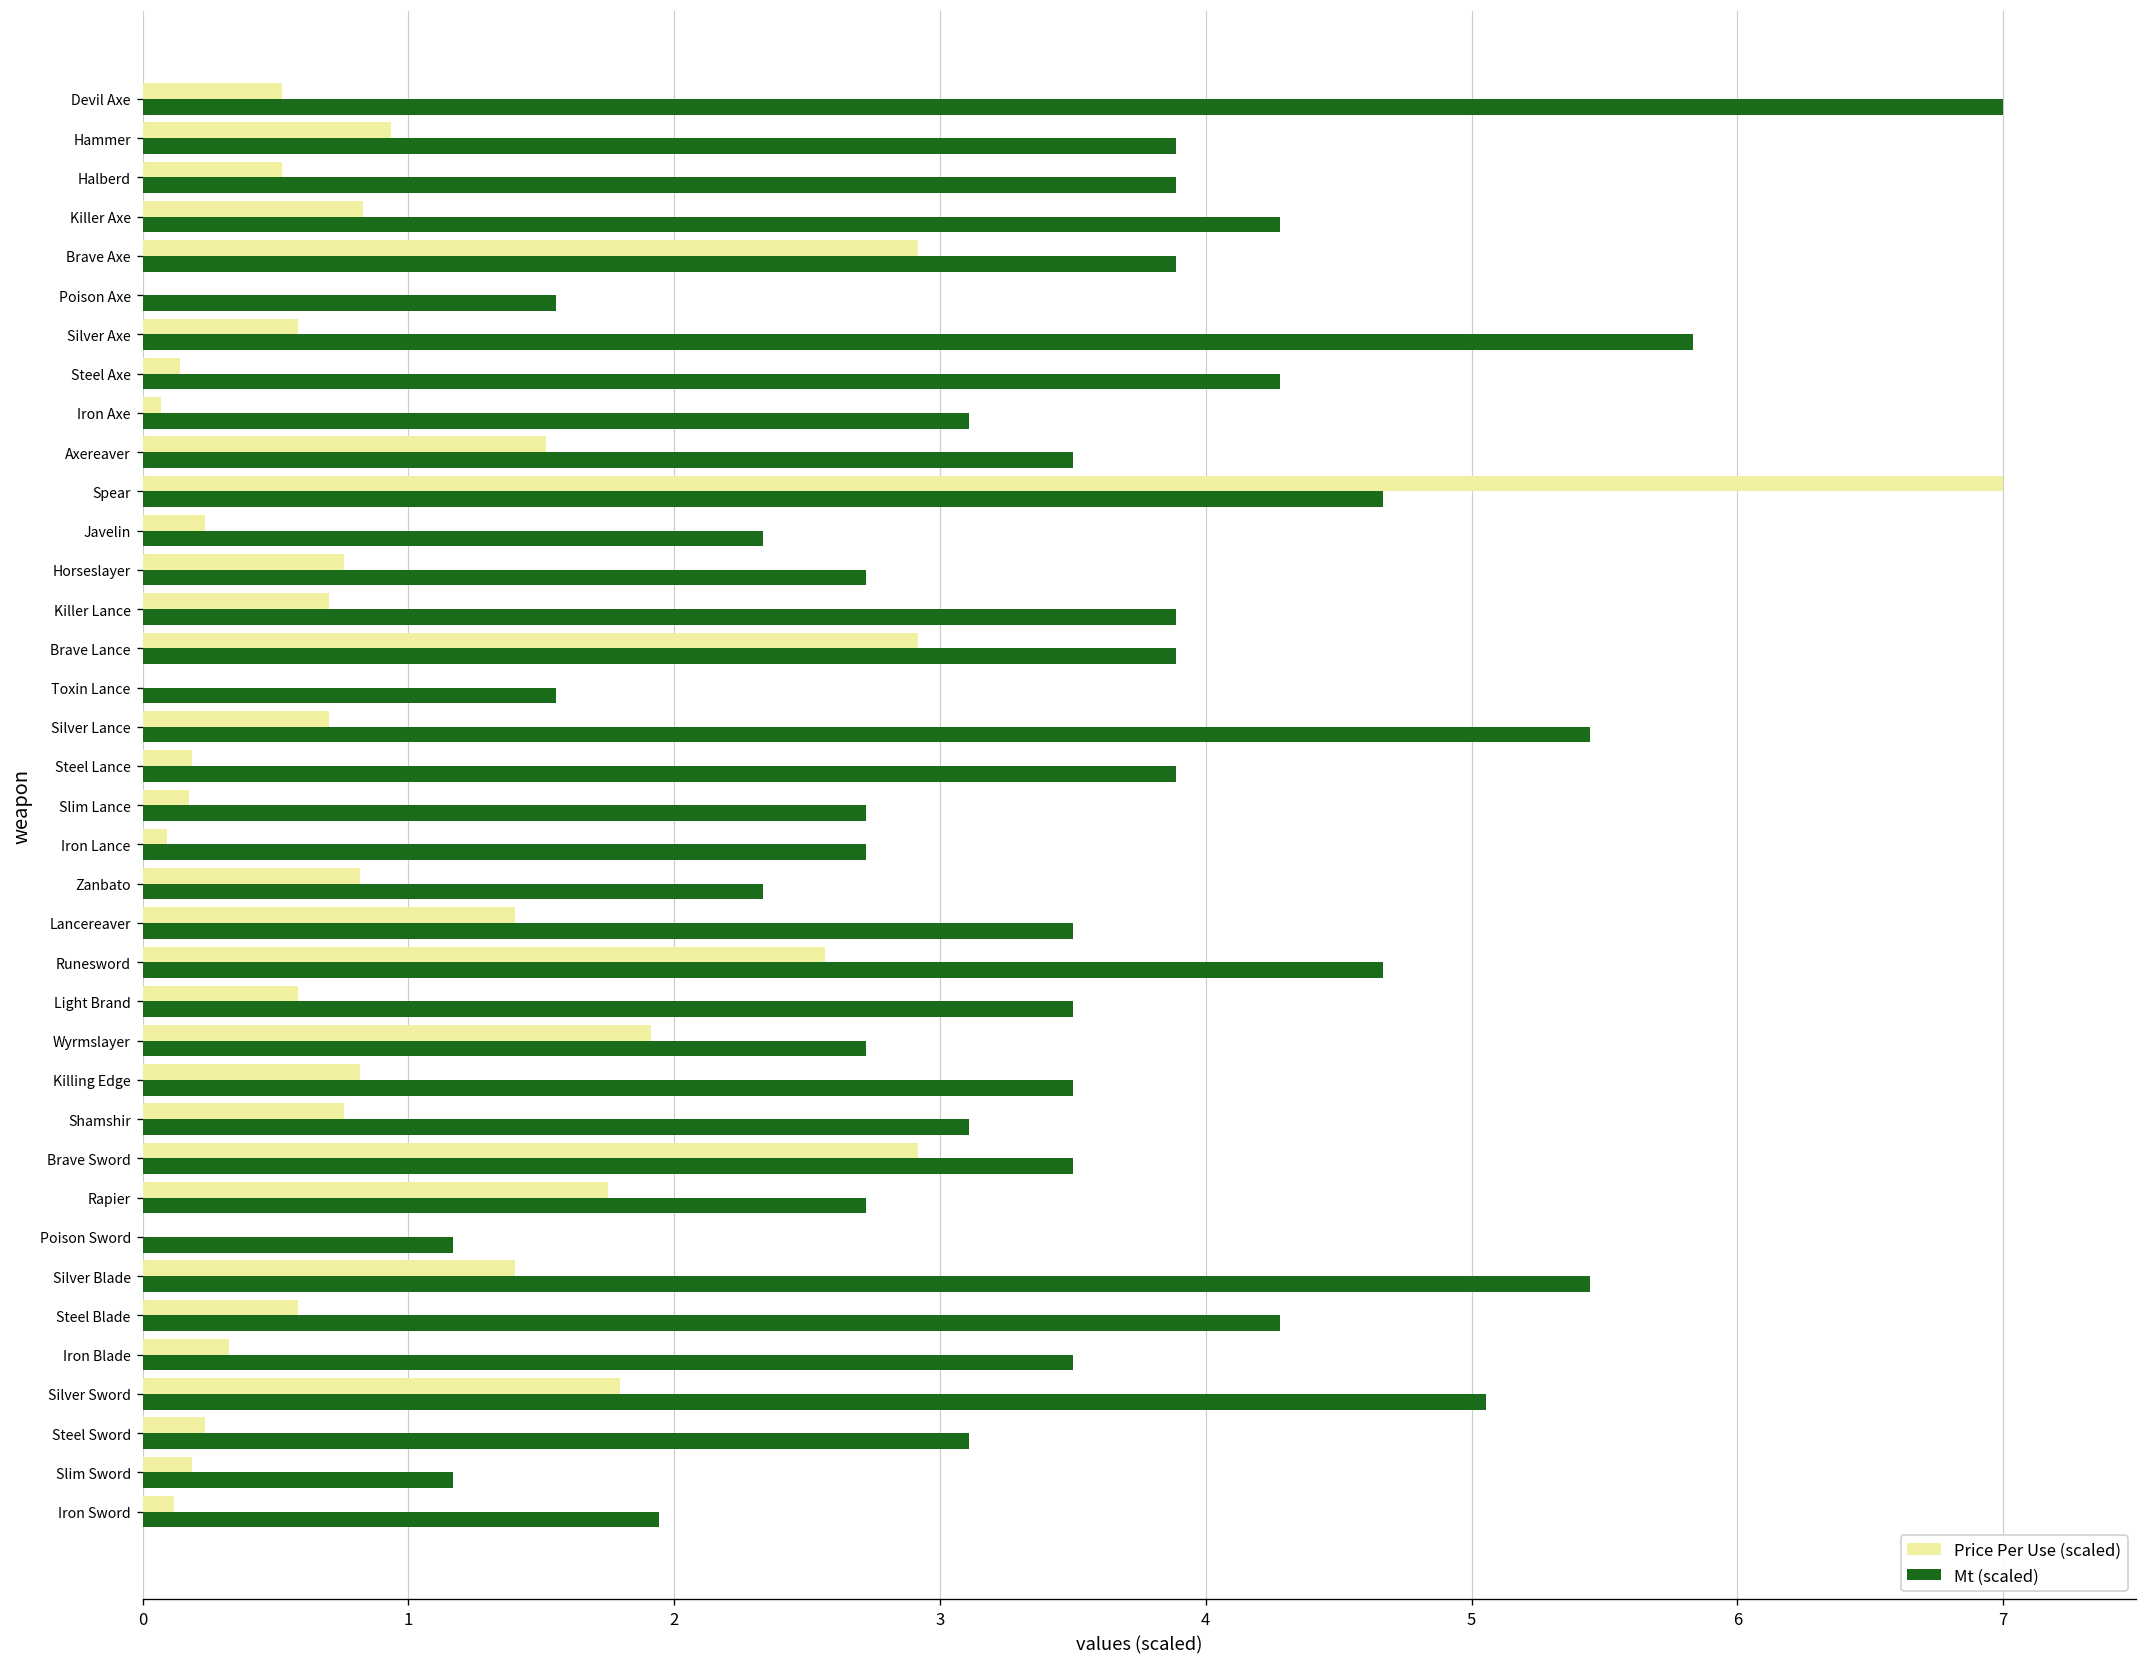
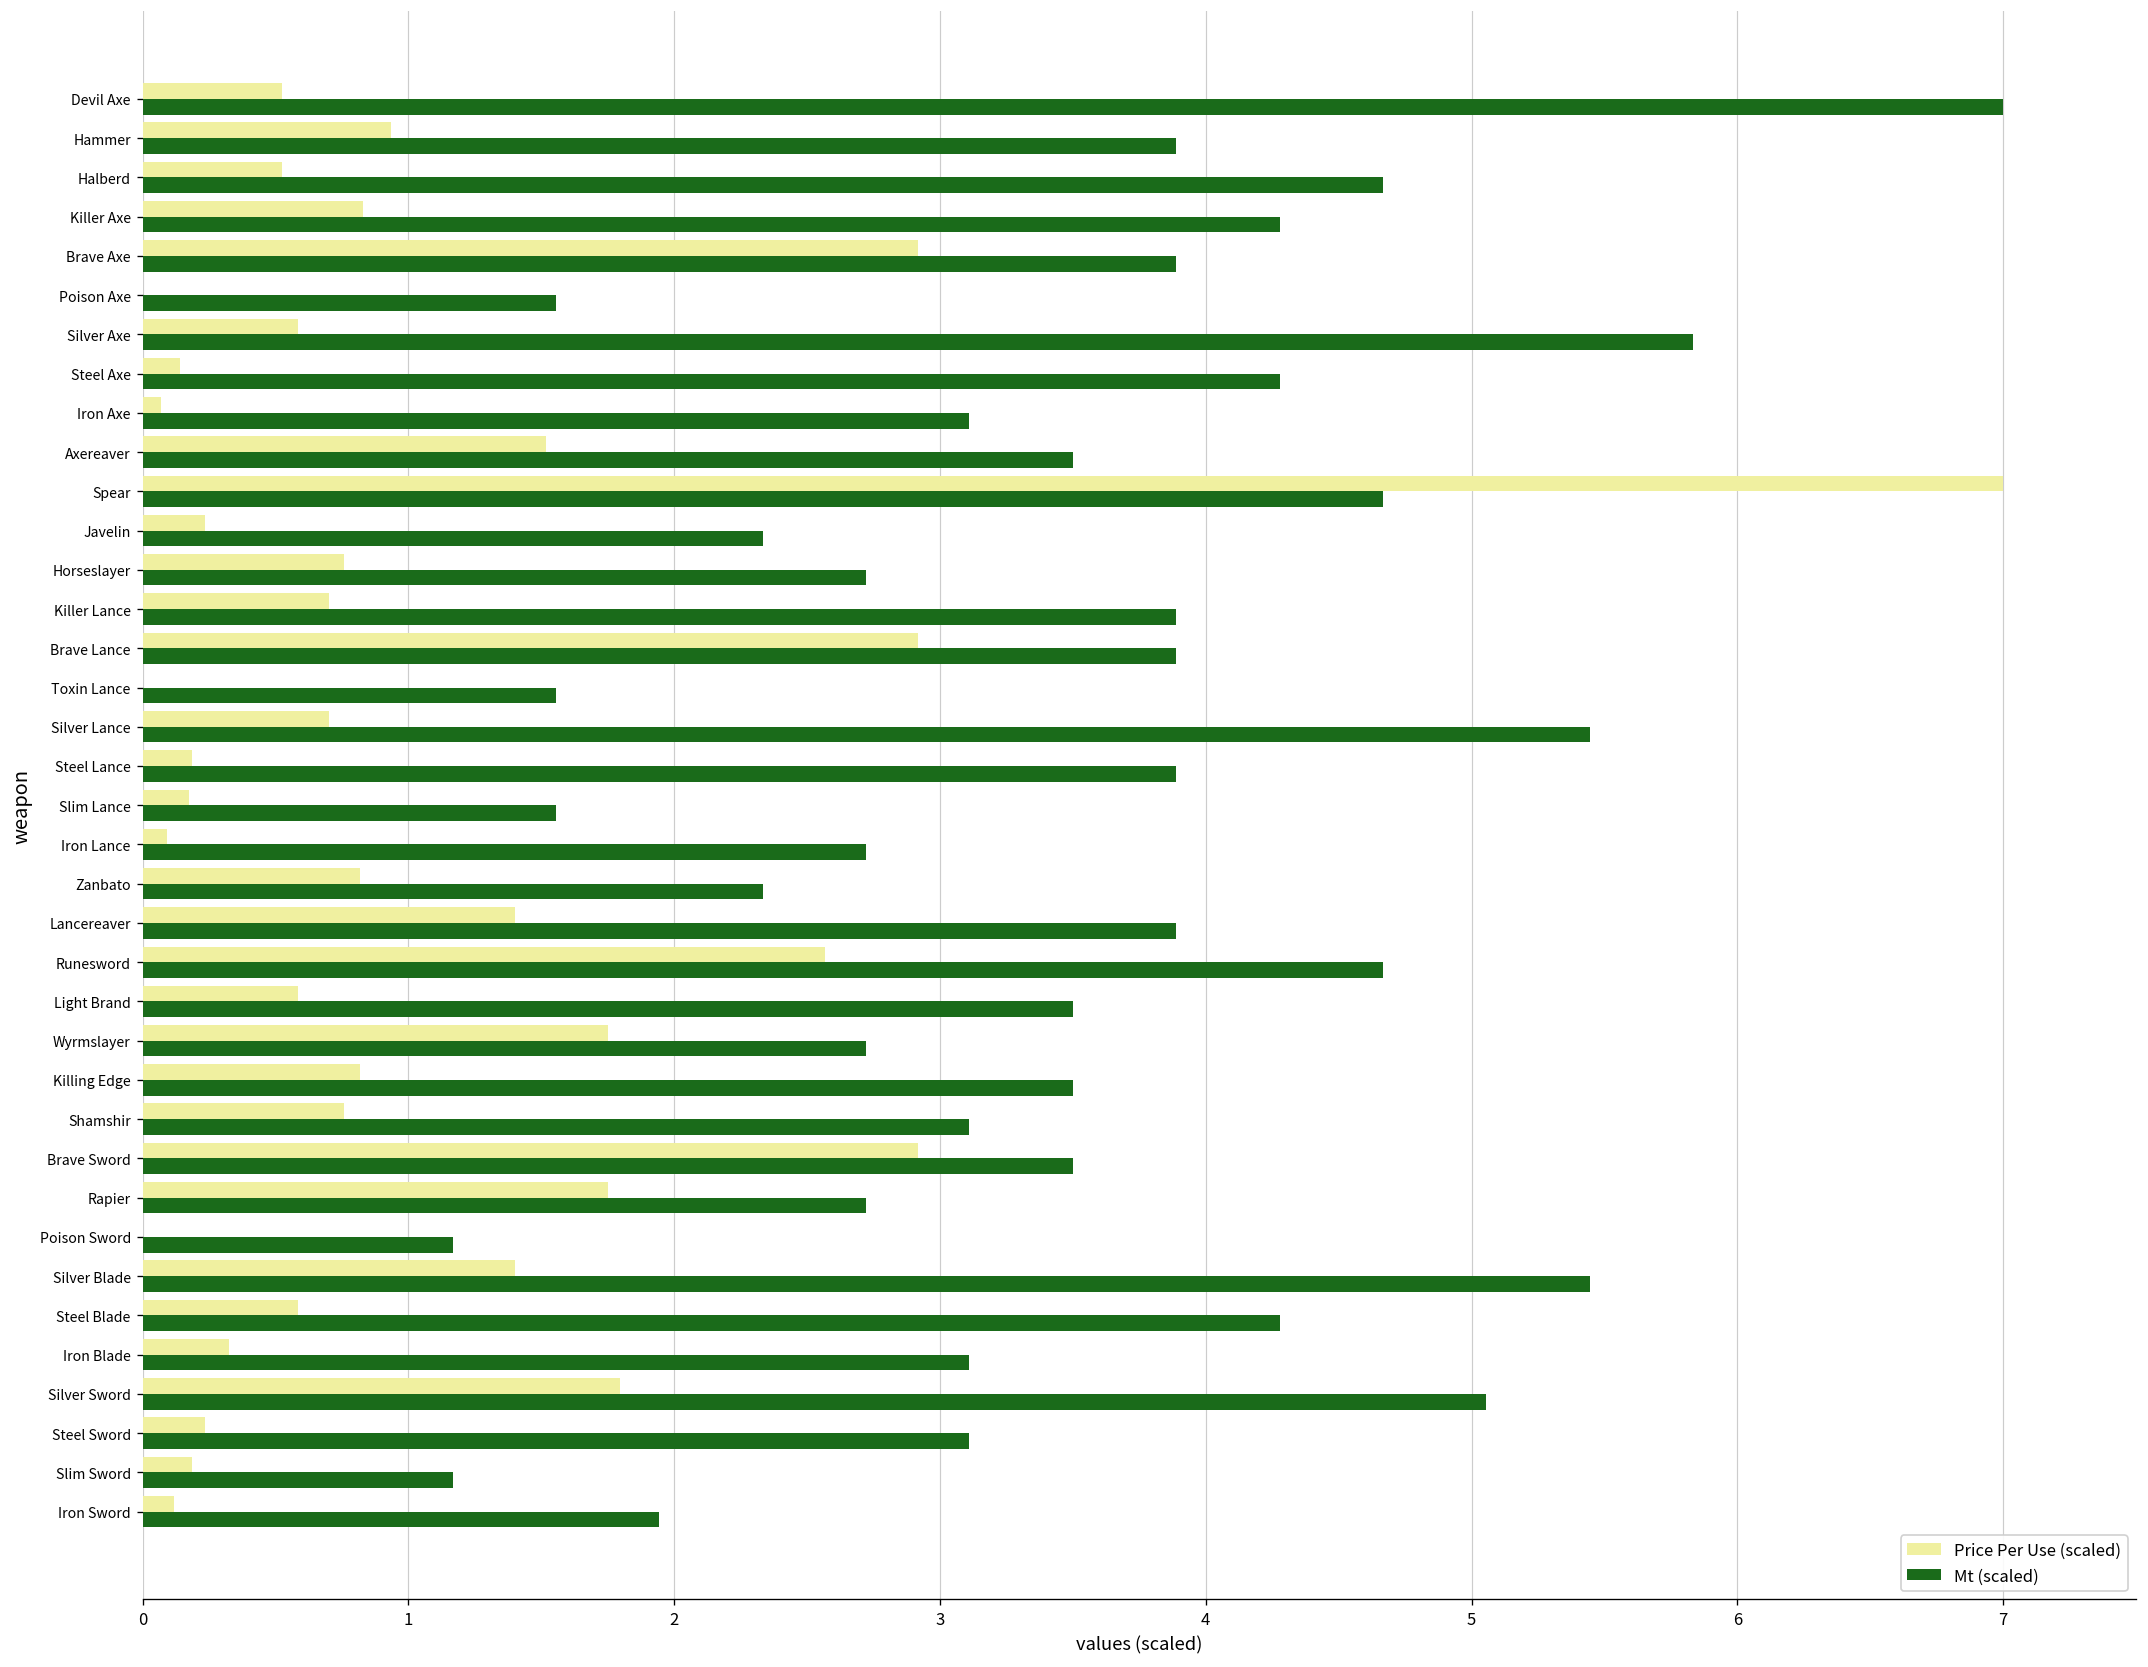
Mt (scaled), Halberd: 3.89 -> 4.67
Mt (scaled), Slim Lance: 2.72 -> 1.56
Mt (scaled), Lancereaver: 3.50 -> 3.89
Price Per Use (scaled), Wyrmslayer: 1.91 -> 1.75
Mt (scaled), Iron Blade: 3.50 -> 3.11
